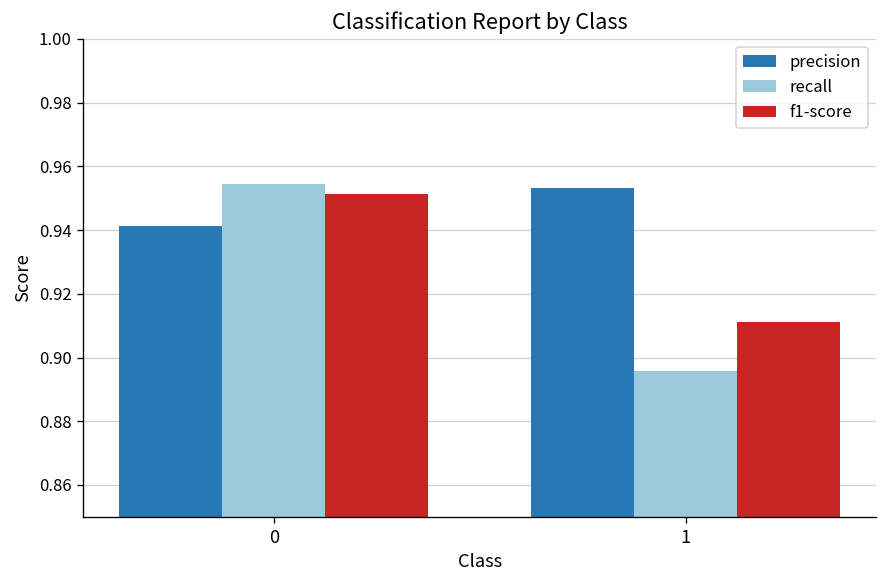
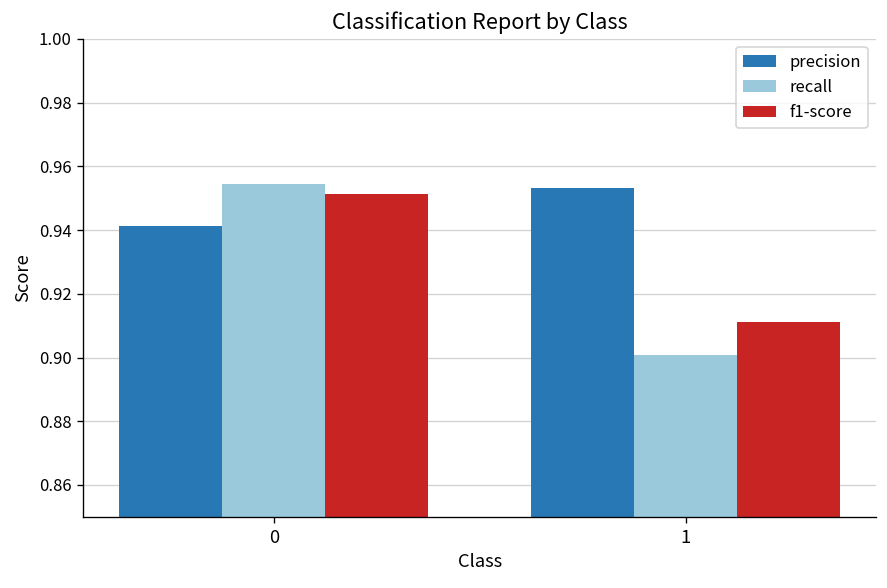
recall, 1: 0.896 -> 0.901
